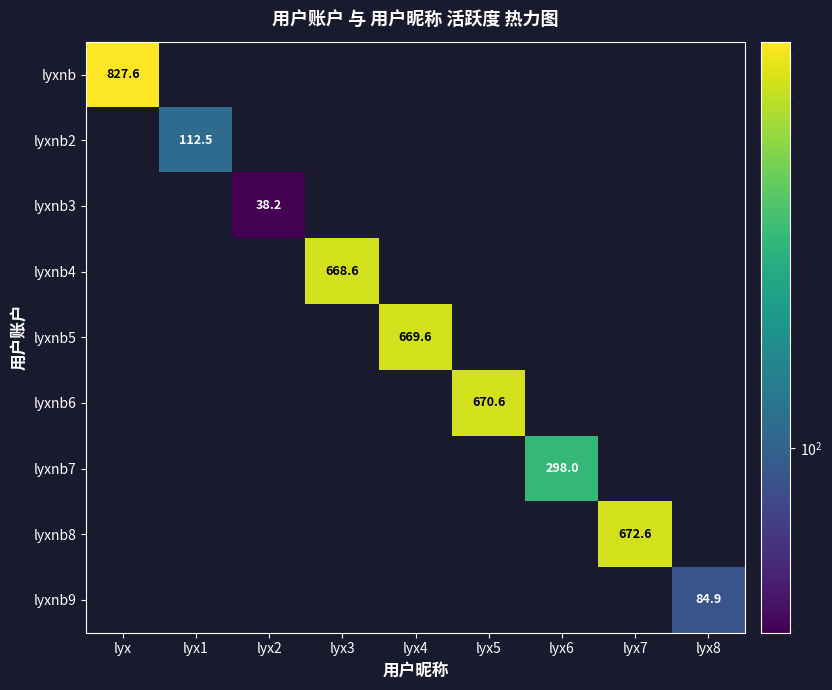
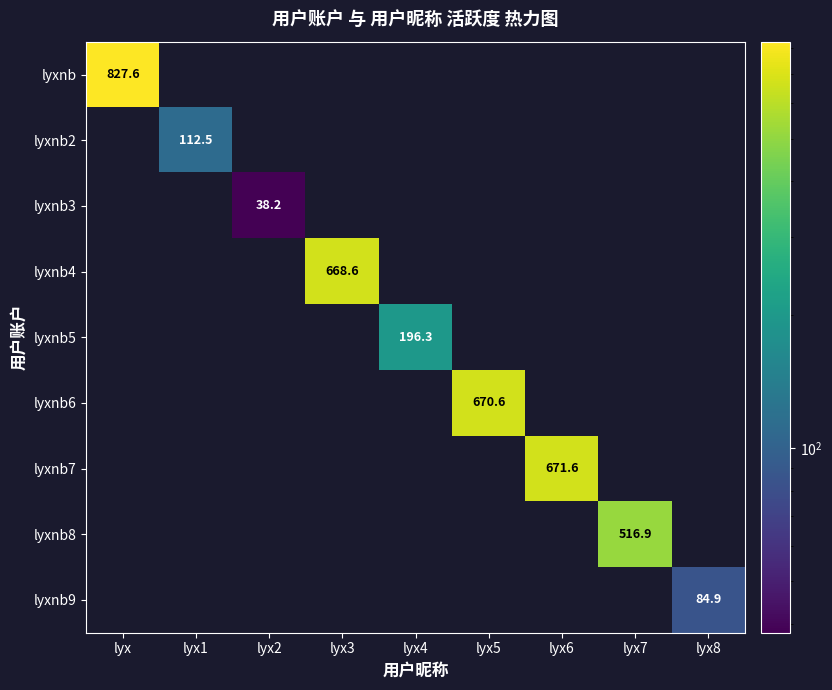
lyxnb5, lyx4: 669.6 -> 196.3
lyxnb7, lyx6: 298.0 -> 671.6
lyxnb8, lyx7: 672.6 -> 516.9
